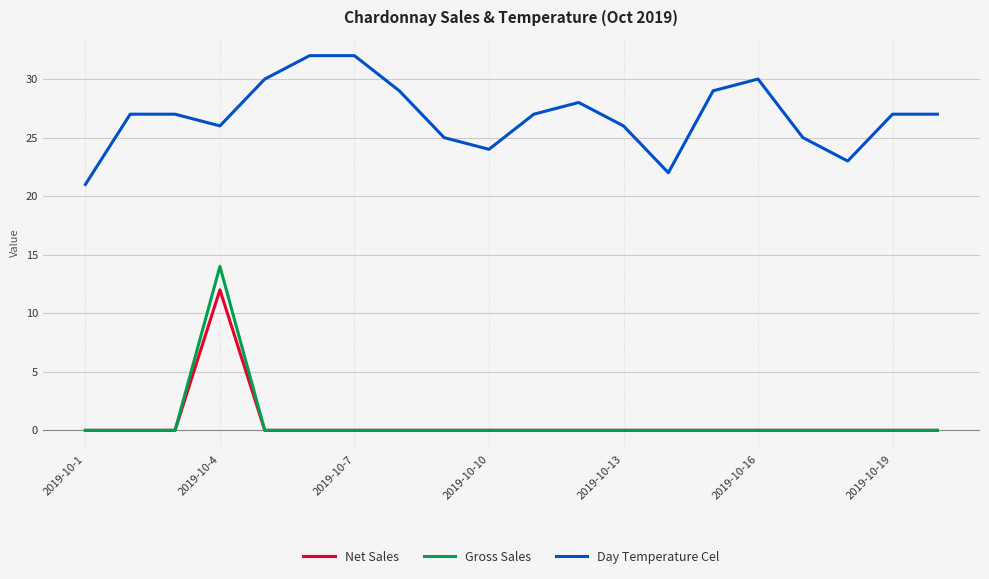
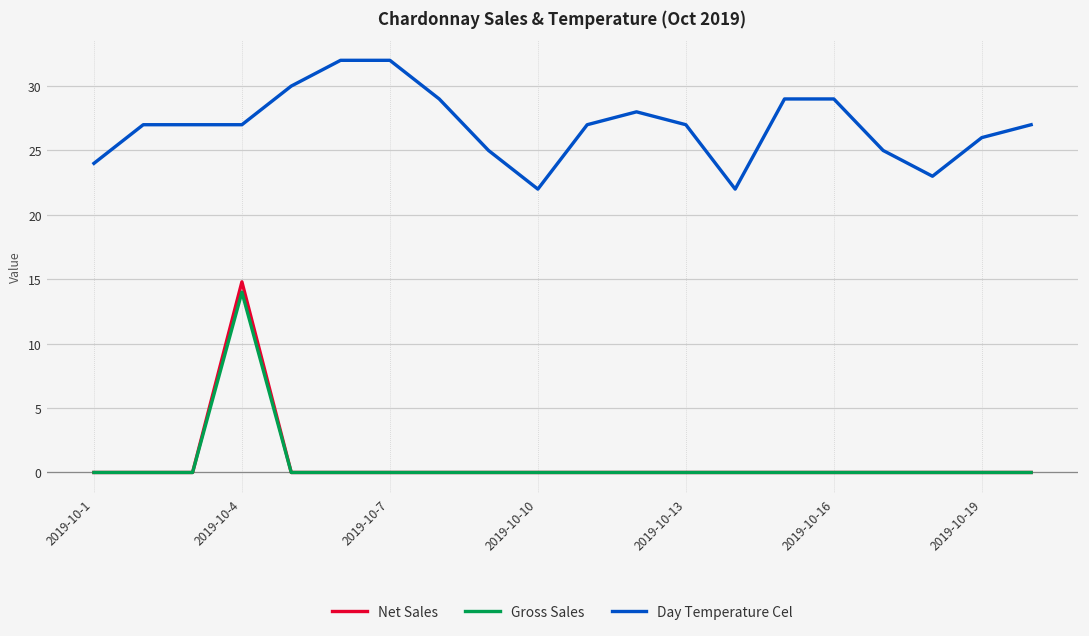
Day Temperature Cel, 2019-10-1: 21 -> 24
Net Sales, 2019-10-4: 12.0 -> 14.8
Day Temperature Cel, 2019-10-4: 26 -> 27
Day Temperature Cel, 2019-10-10: 24 -> 22
Day Temperature Cel, 2019-10-13: 26 -> 27
Day Temperature Cel, 2019-10-16: 30 -> 29
Day Temperature Cel, 2019-10-19: 27 -> 26
